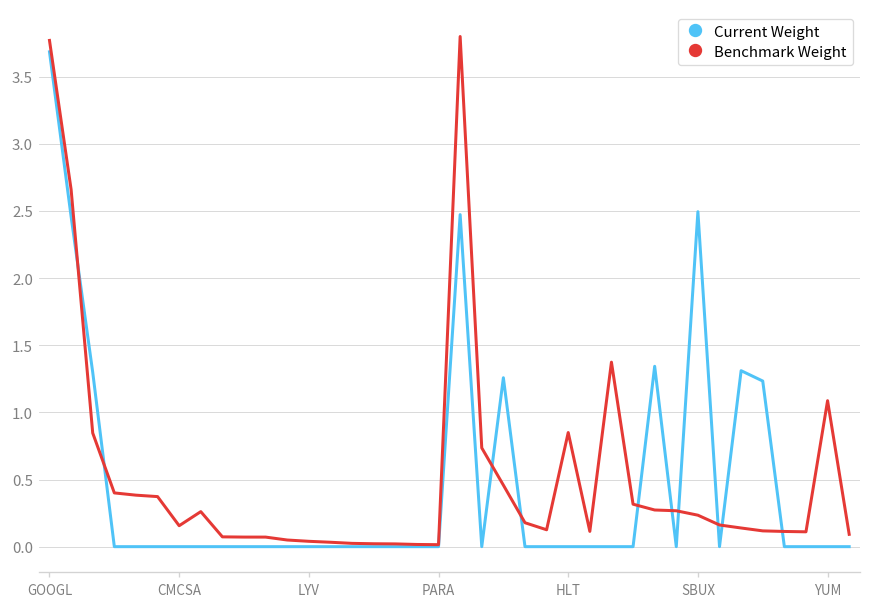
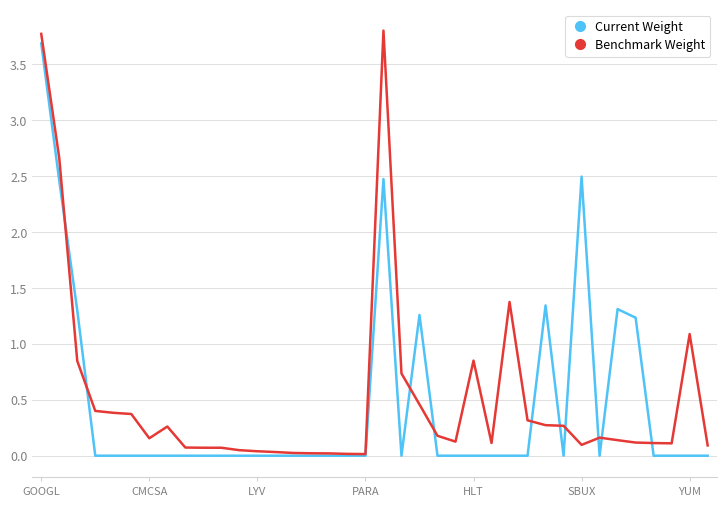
Benchmark Weight, SBUX: 0.23 -> 0.10
